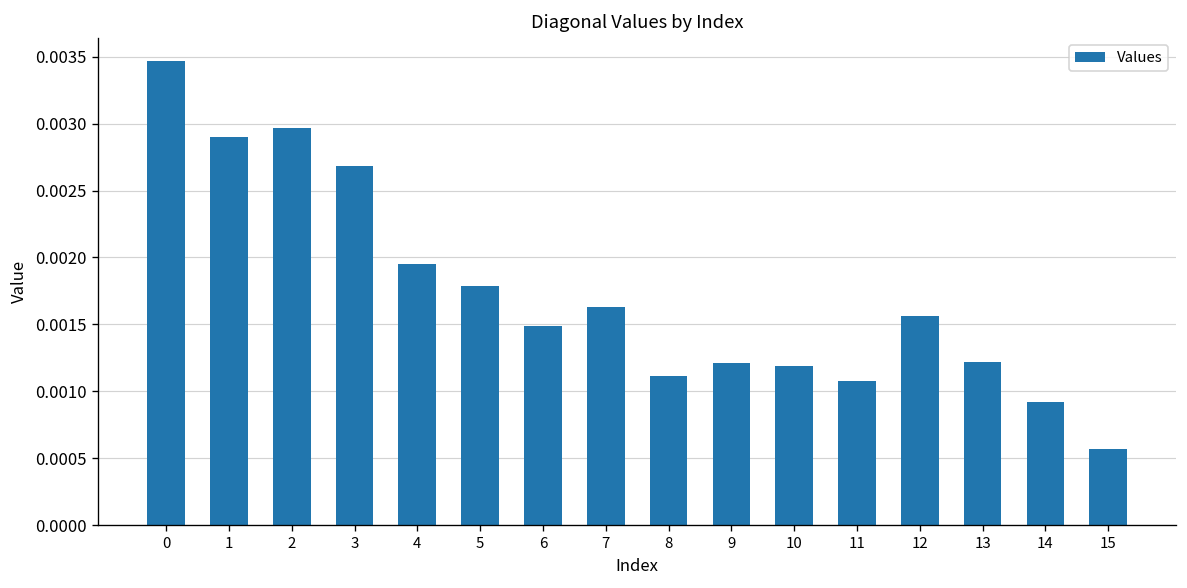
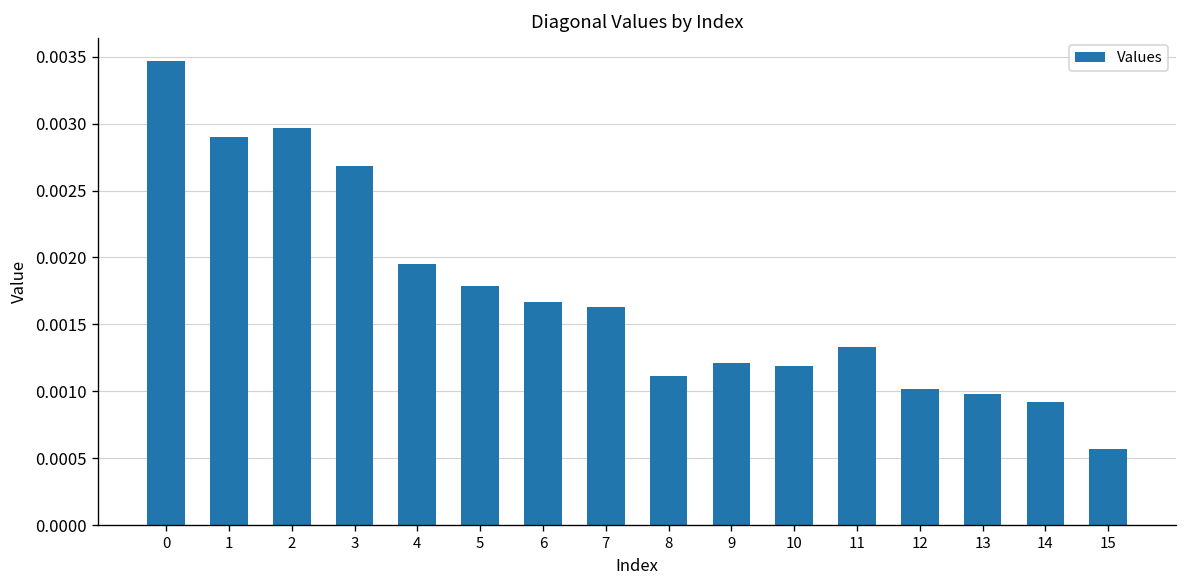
6: 0.00149 -> 0.00167
11: 0.00108 -> 0.00133
12: 0.00156 -> 0.00101
13: 0.00122 -> 0.00098
